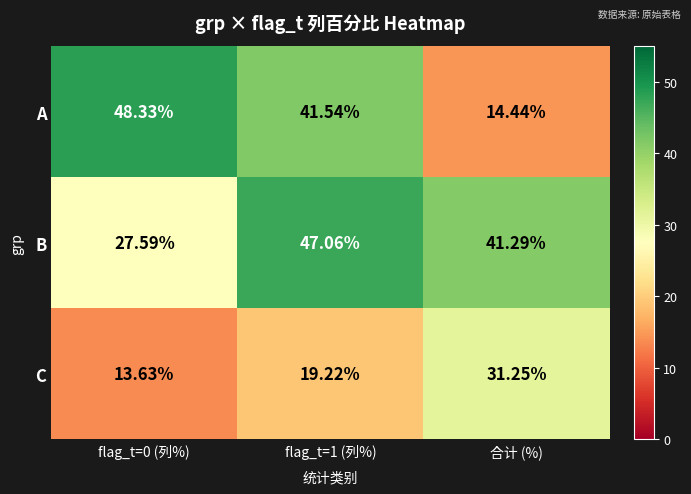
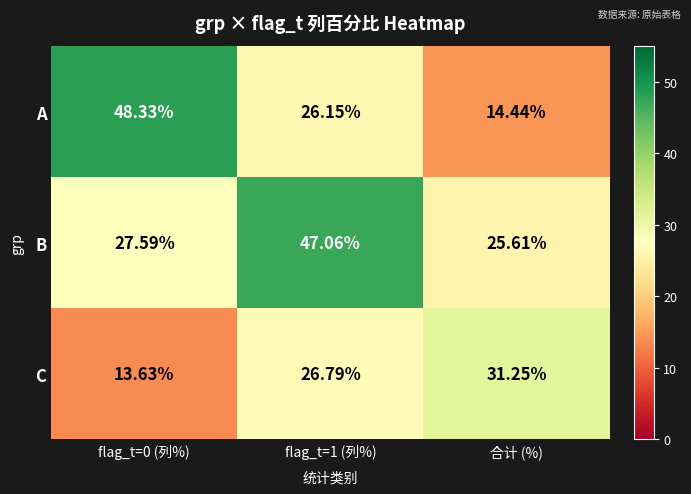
A, flag_t=1 (列%): 41.54% -> 26.15%
B, 合计 (%): 41.29% -> 25.61%
C, flag_t=1 (列%): 19.22% -> 26.79%
